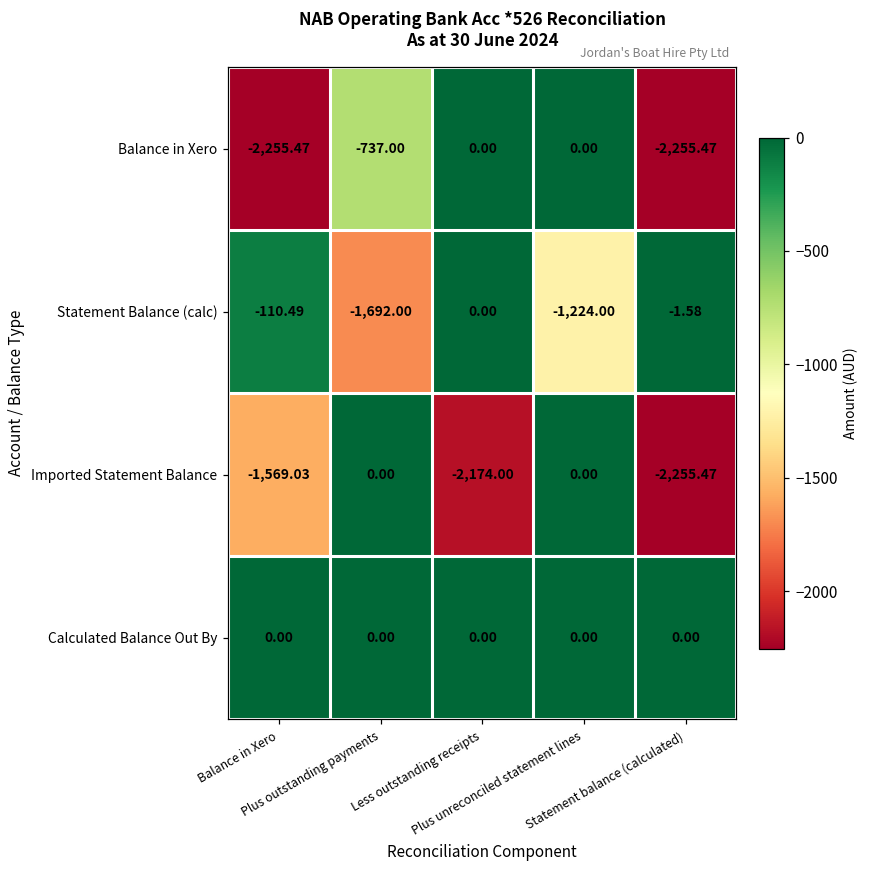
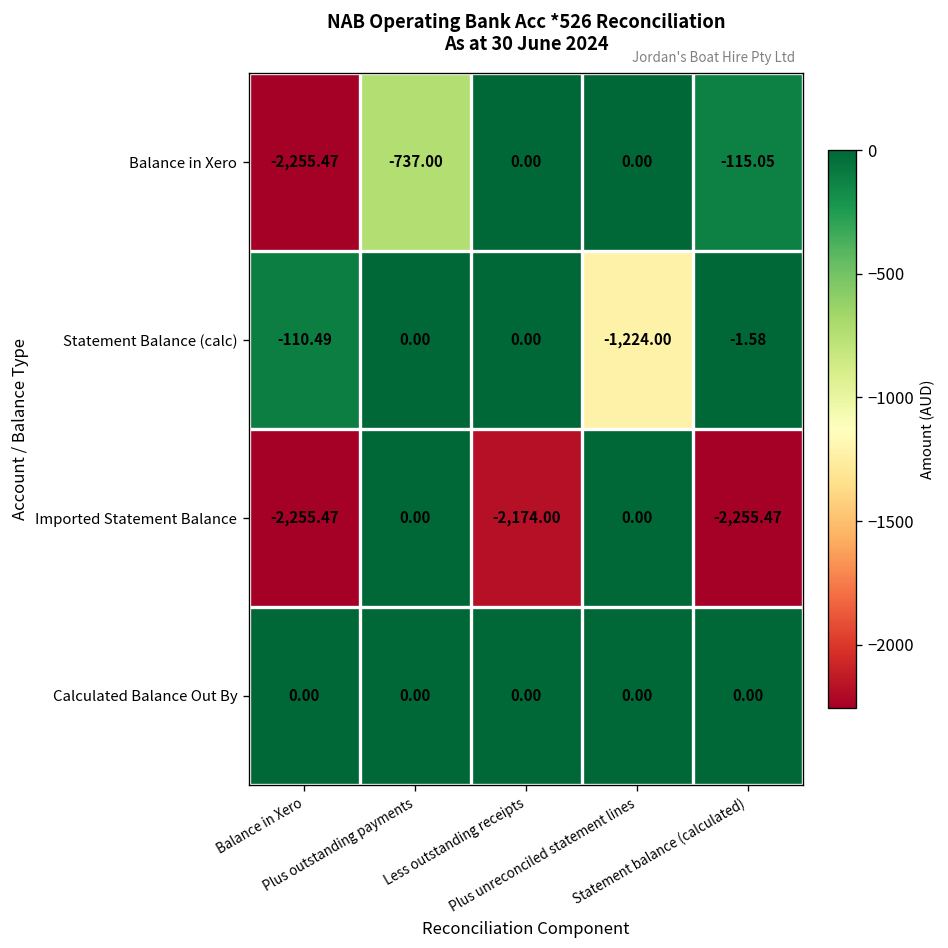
Balance in Xero, Statement balance (calculated): -2,255.47 -> -115.05
Statement Balance (calc), Plus outstanding payments: -1,692.00 -> 0.00
Imported Statement Balance, Balance in Xero: -1,569.03 -> -2,255.47
